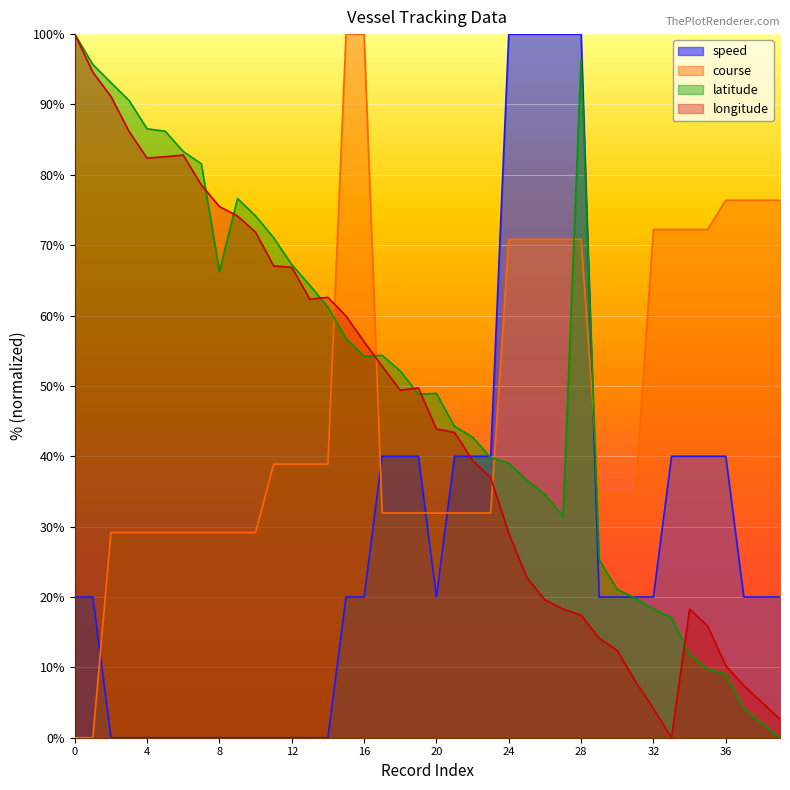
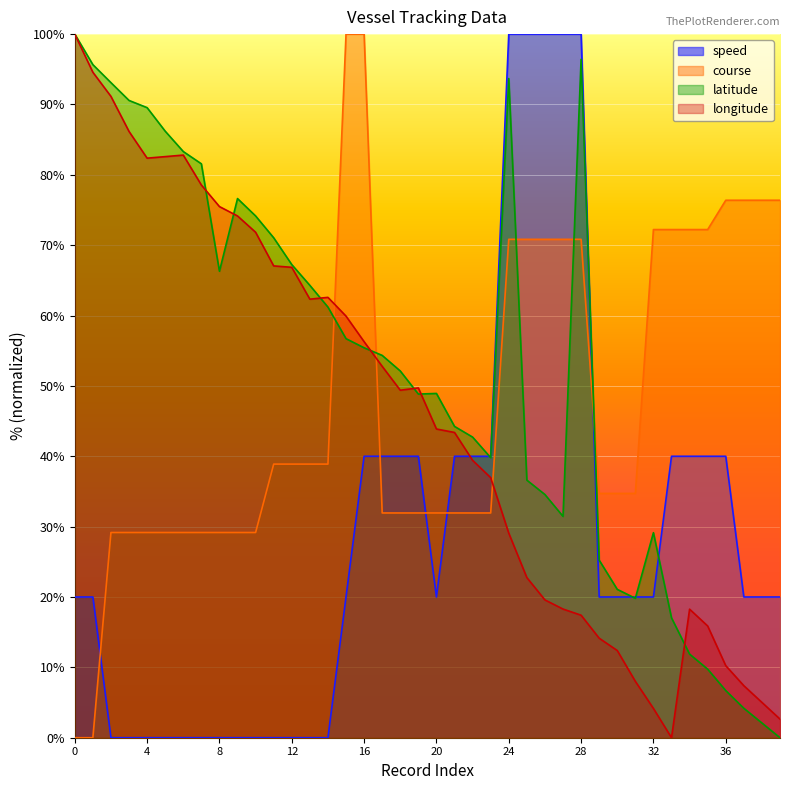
latitude, 4: 87% -> 90%
speed, 16: 20% -> 40%
latitude, 16: 54% -> 55%
latitude, 24: 39% -> 94%
latitude, 32: 18% -> 29%
latitude, 36: 9% -> 7%
